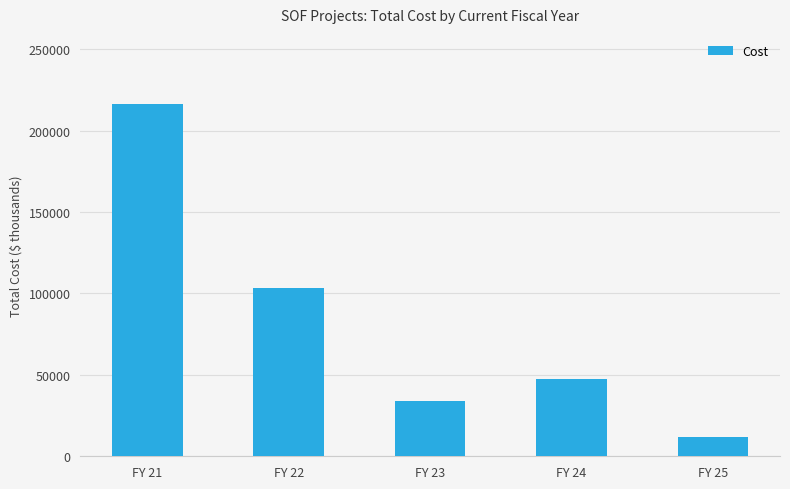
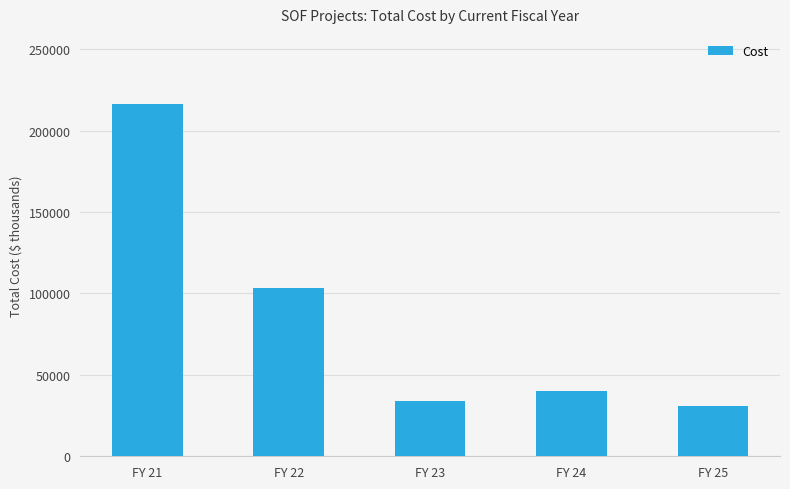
FY 24: 47000 -> 40000
FY 25: 12000 -> 31000
